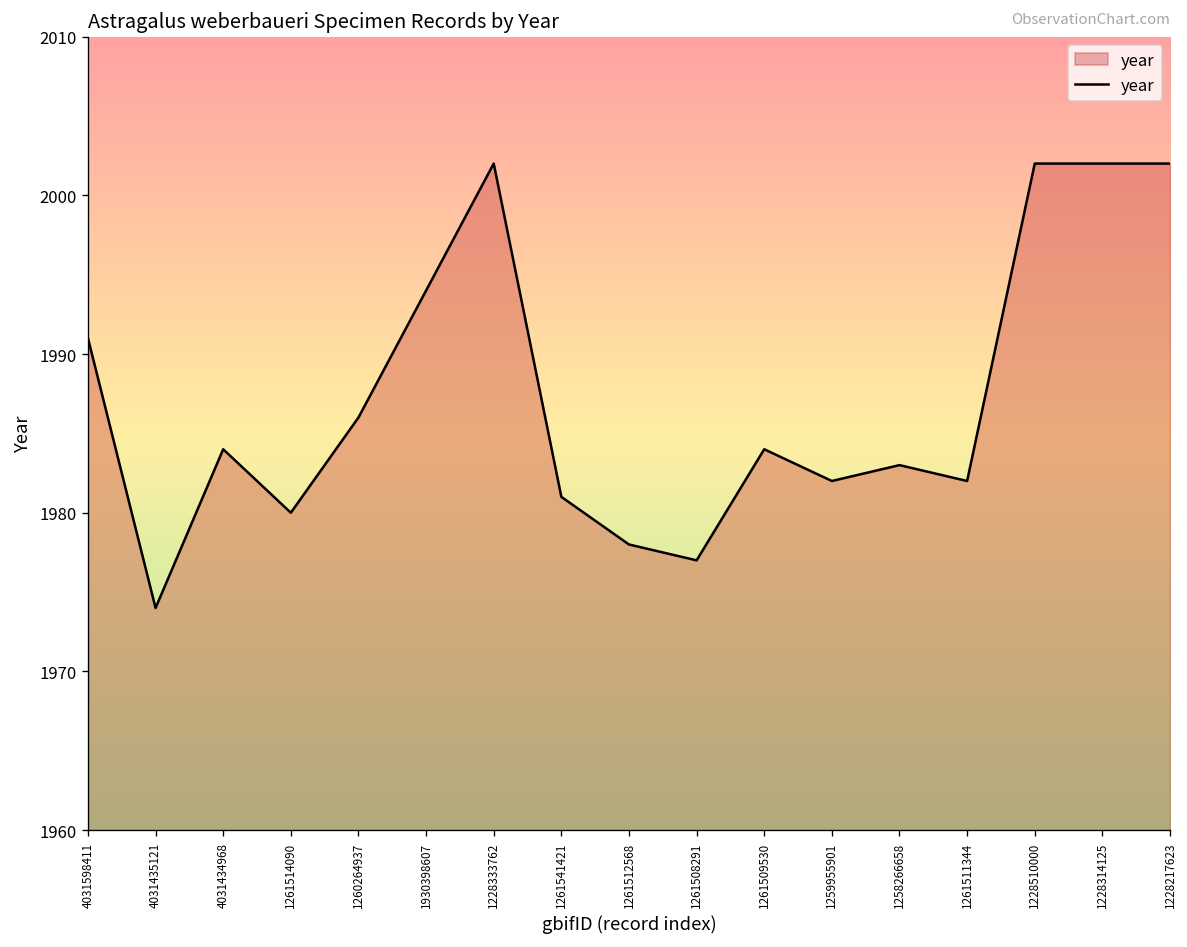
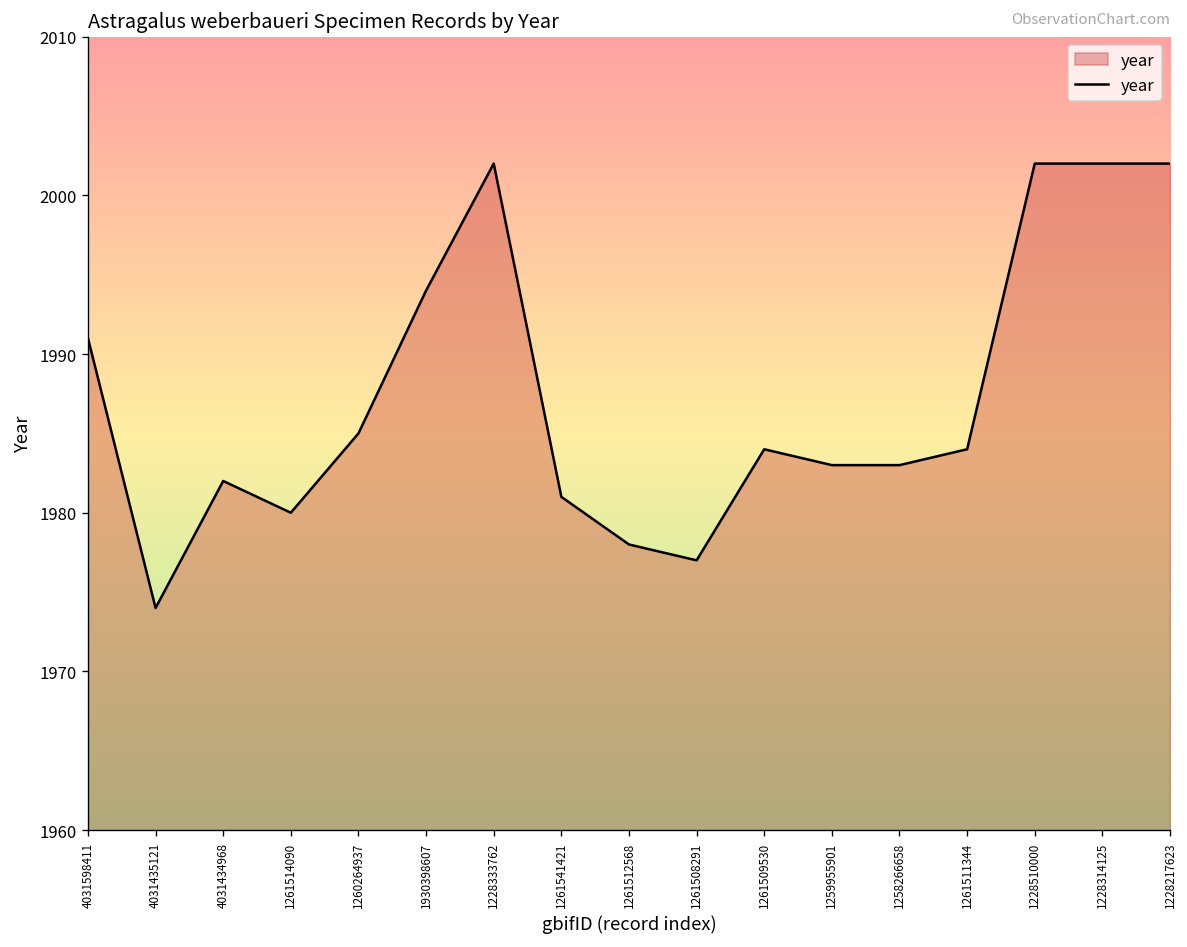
4031434968: 1984 -> 1982
1260264937: 1986 -> 1985
1259955901: 1982 -> 1983
1261511344: 1982 -> 1984
